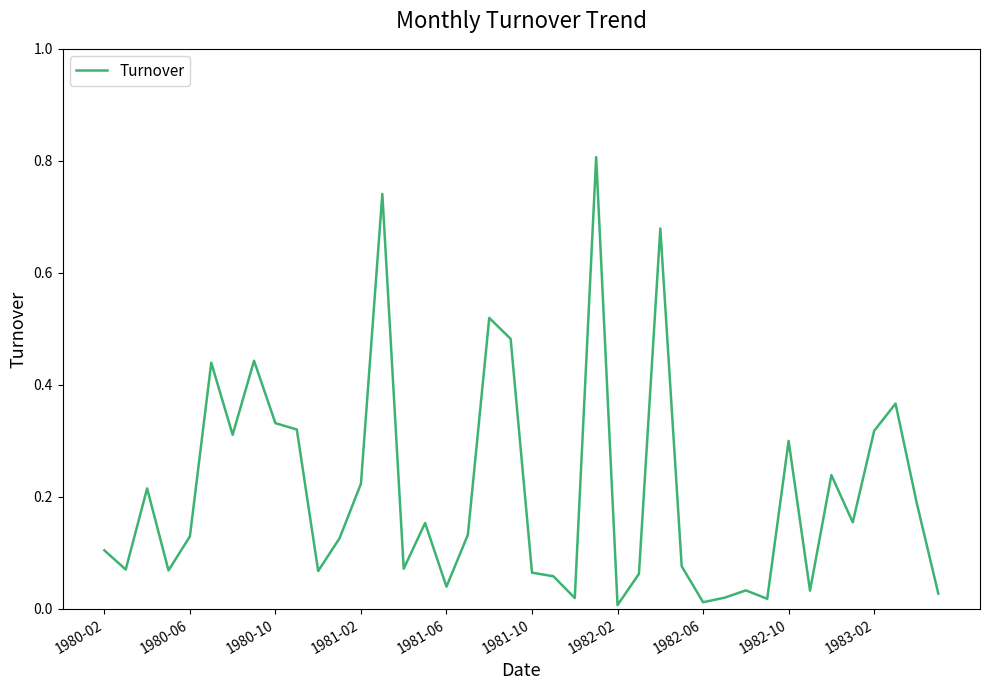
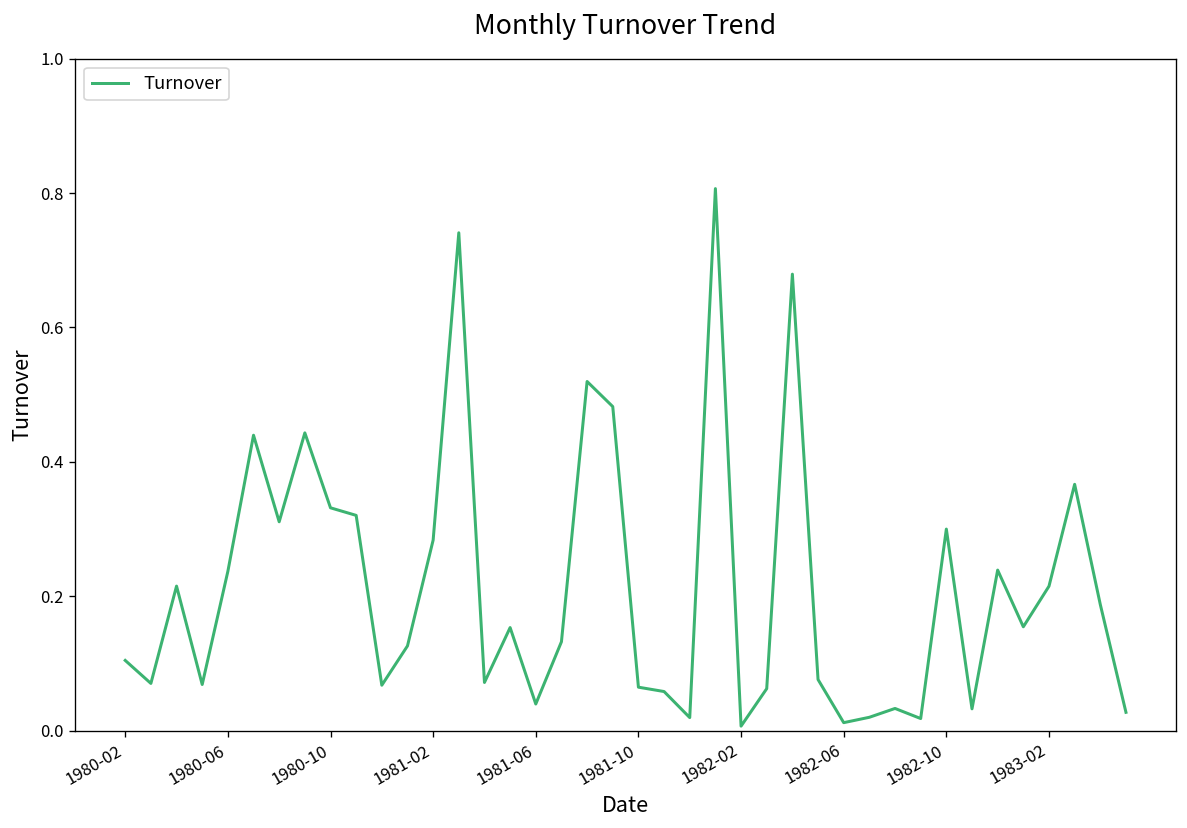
1980-06: 0.13 -> 0.24
1981-02: 0.22 -> 0.28
1983-02: 0.32 -> 0.22
